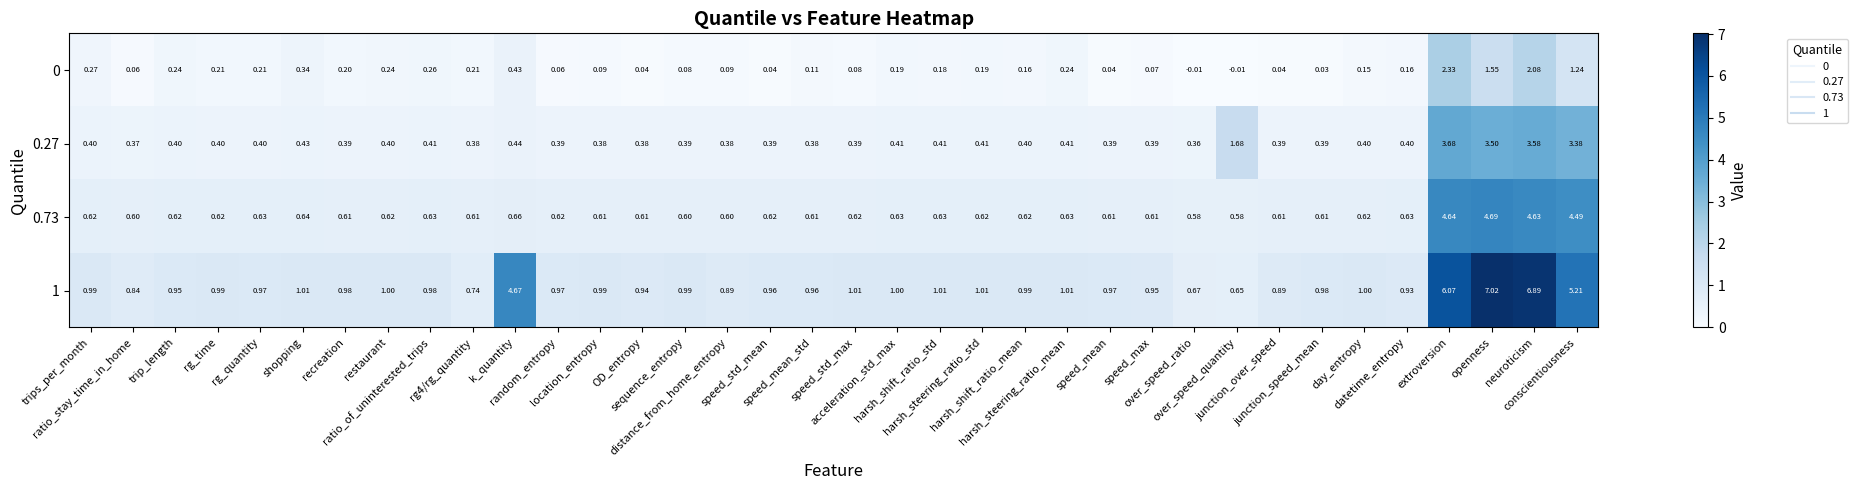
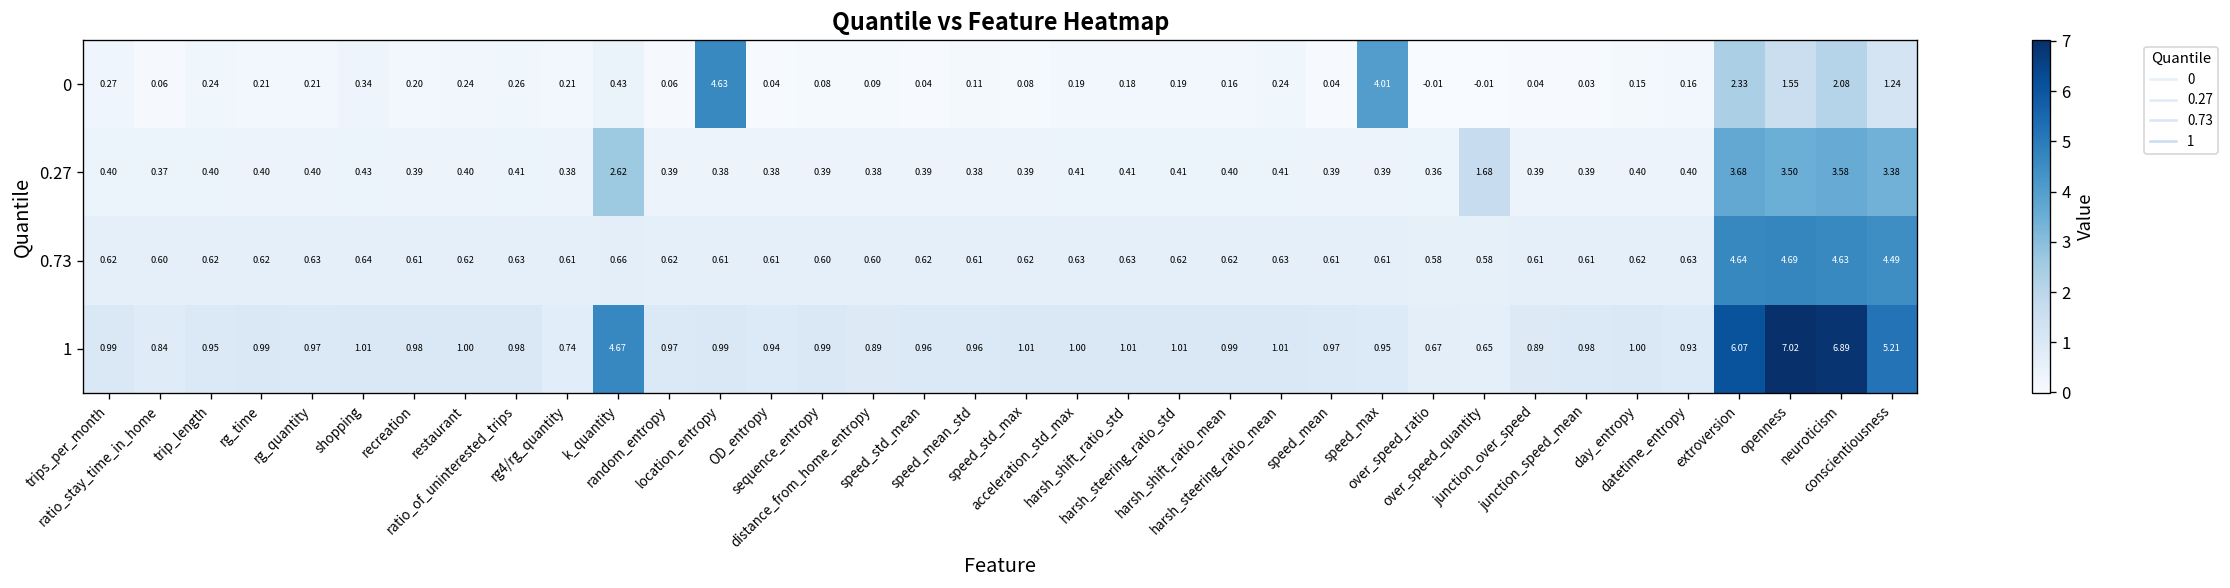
0, location_entropy: 0.09 -> 4.63
0, speed_max: 0.07 -> 4.01
0.27, k_quantity: 0.44 -> 2.62
